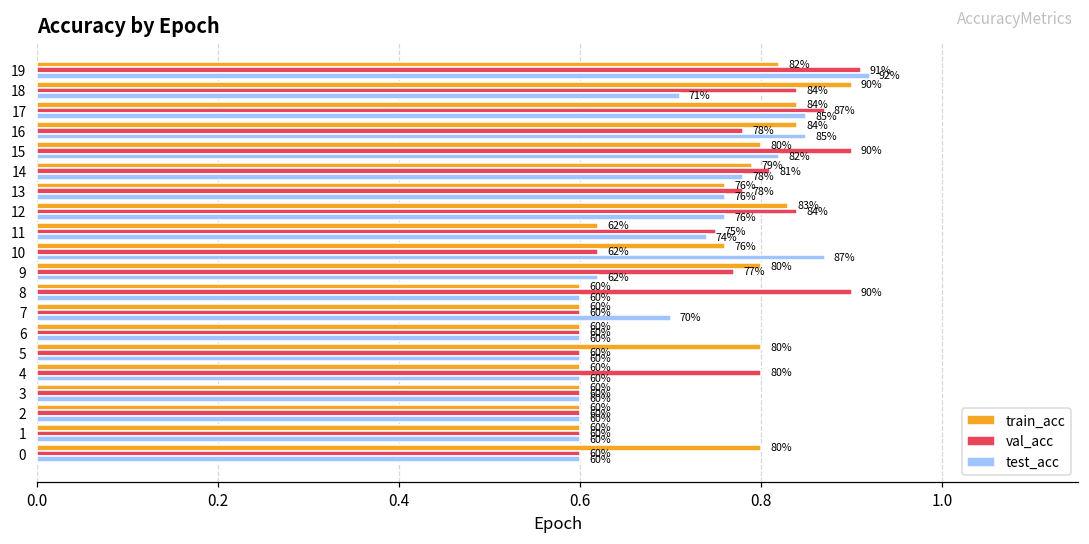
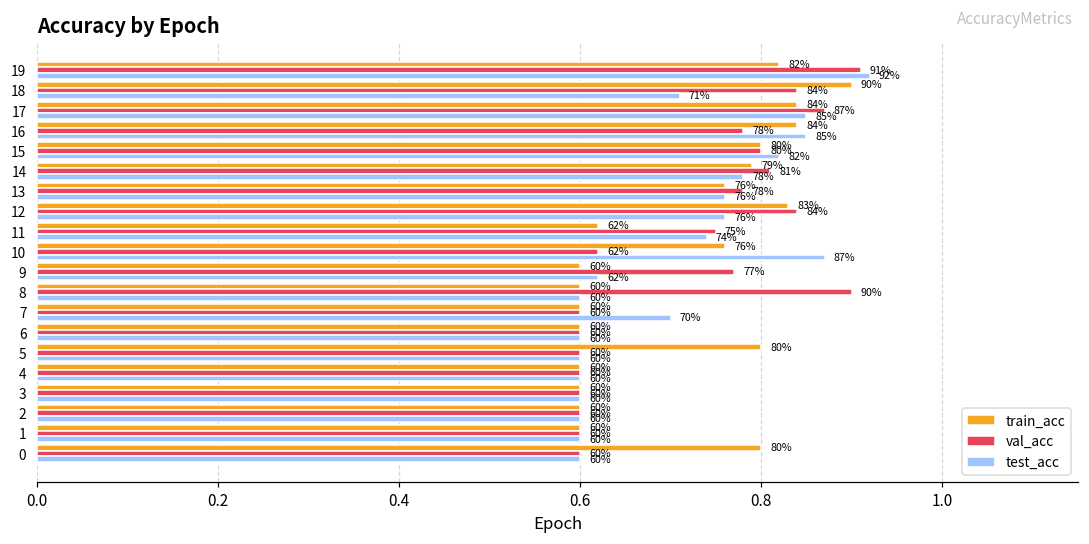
val_acc, 15: 90% -> 80%
train_acc, 9: 80% -> 60%
val_acc, 4: 80% -> 60%
